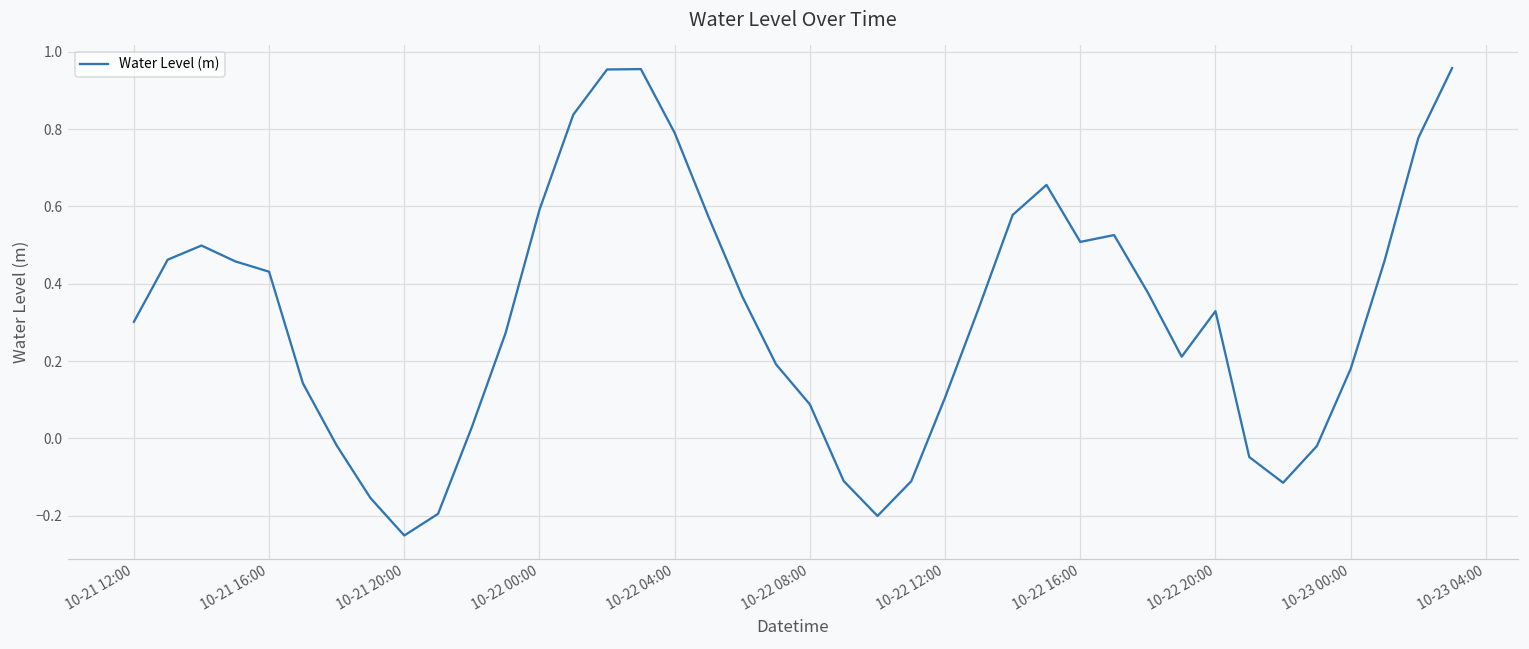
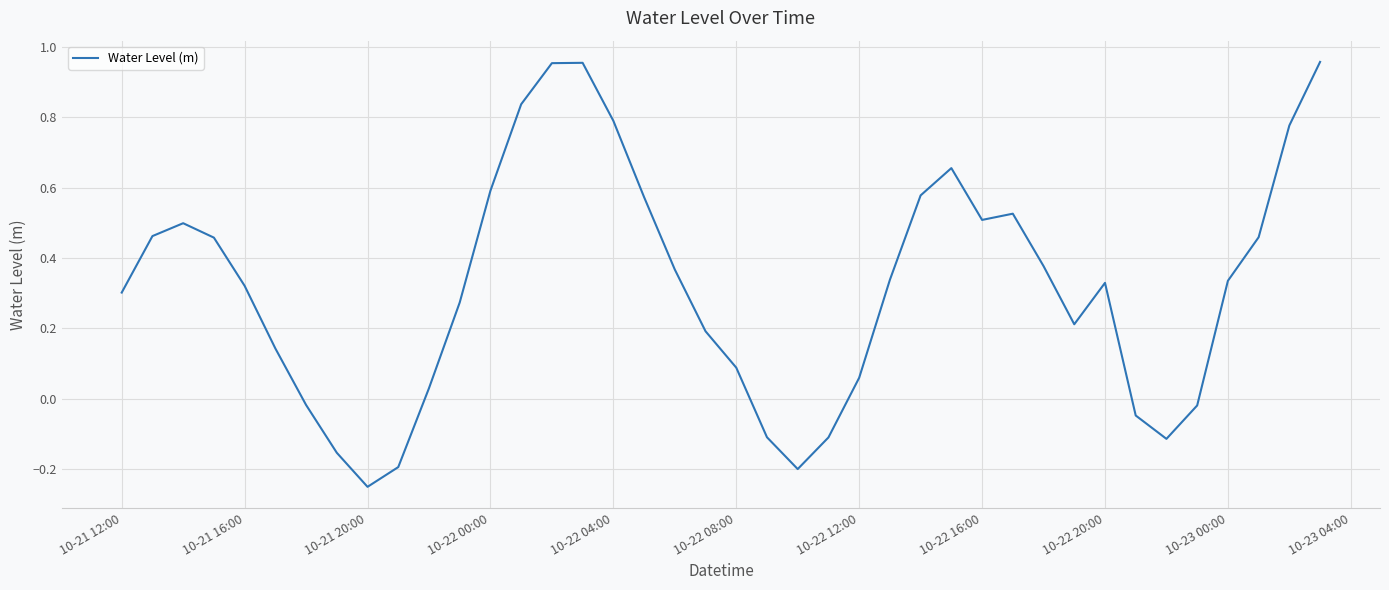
10-21 16:00: 0.43 -> 0.32
10-22 12:00: 0.11 -> 0.06
10-23 00:00: 0.18 -> 0.34
